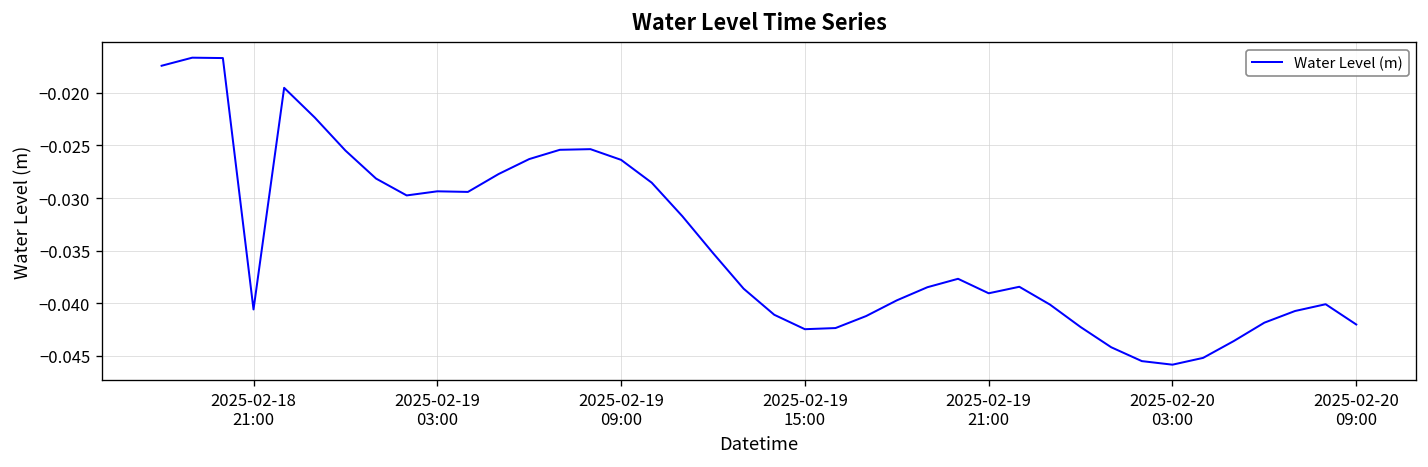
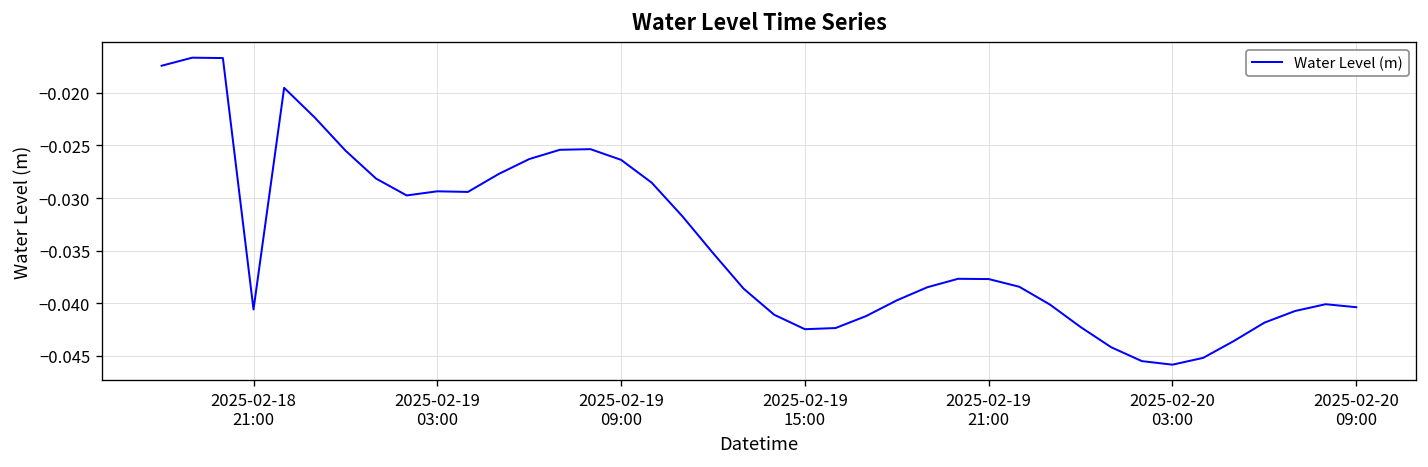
2025-02-19 21:00: -0.039 -> -0.038
2025-02-20 09:00: -0.042 -> -0.040
